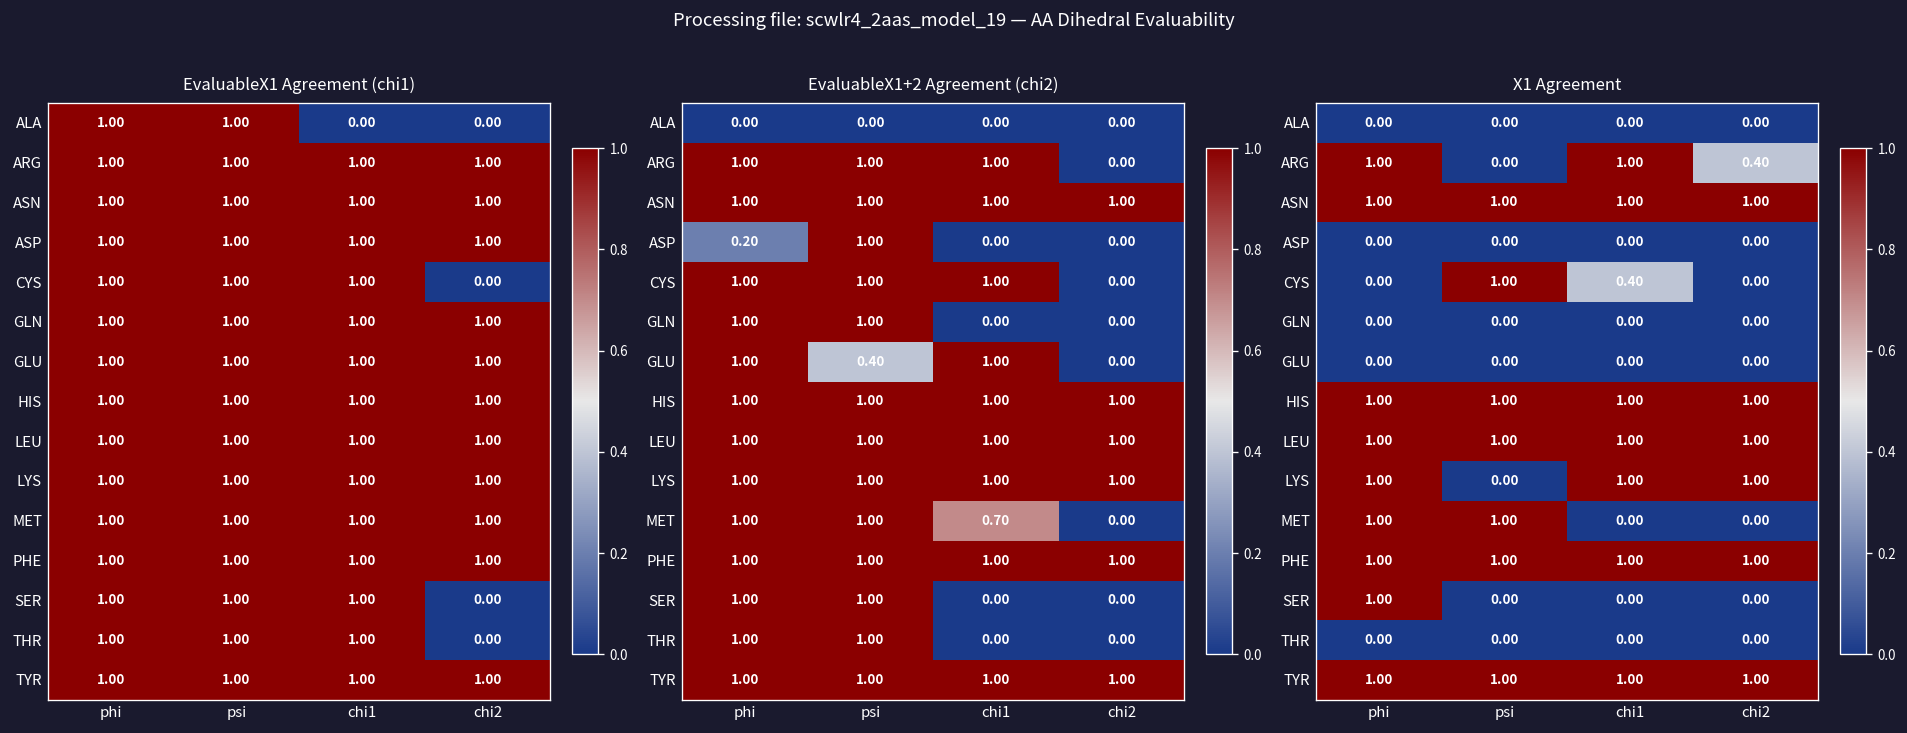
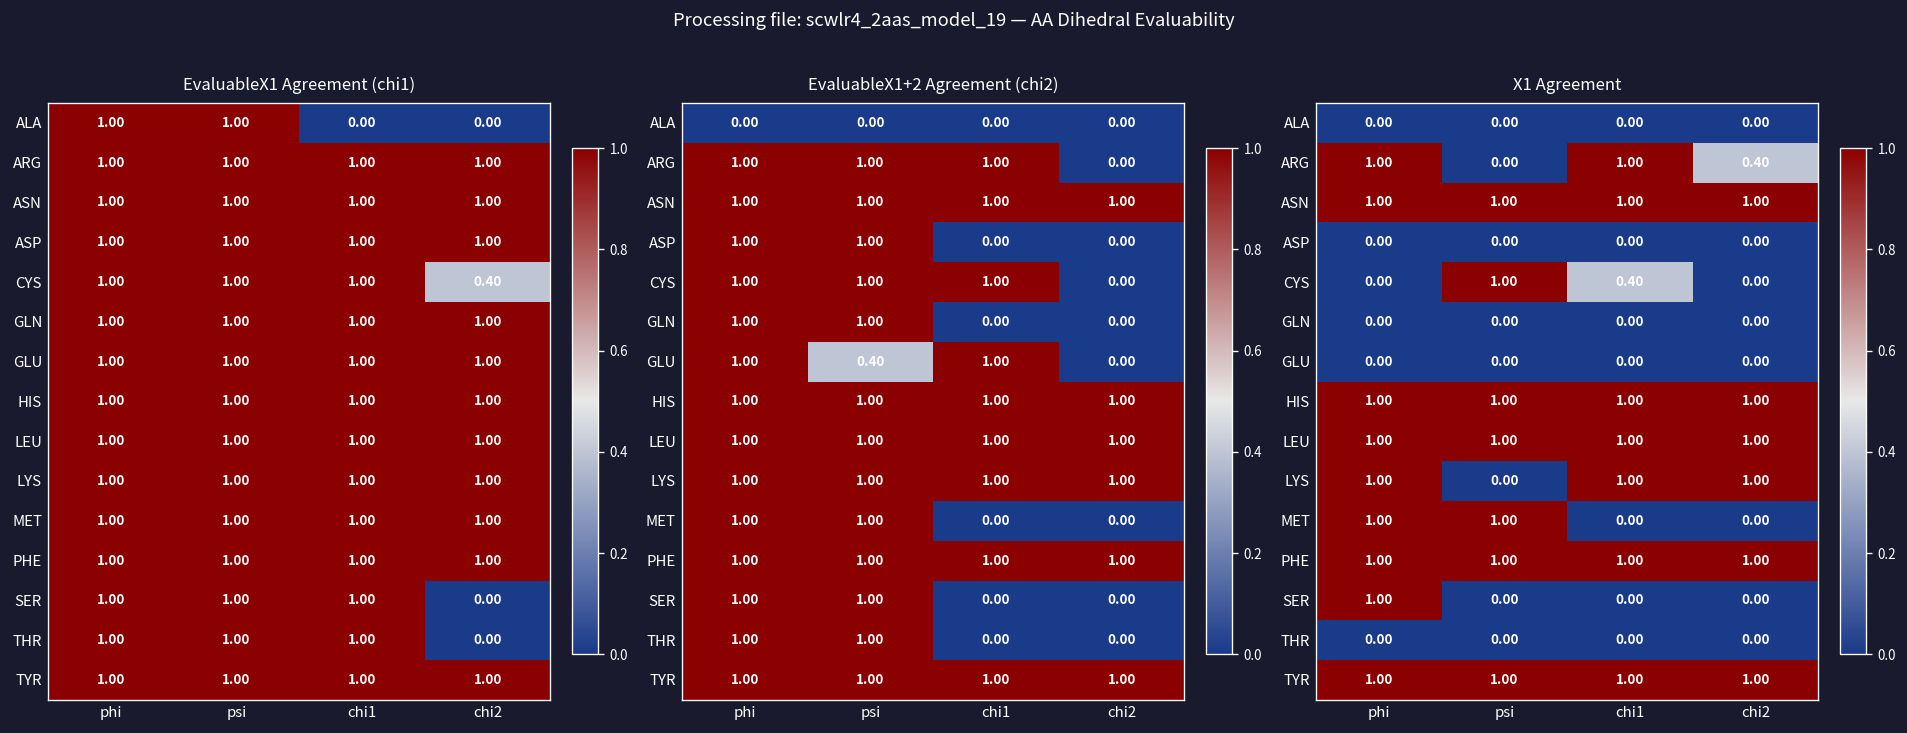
EvaluableX1 Agreement (chi1), CYS, chi2: 0.00 -> 0.40
EvaluableX1+2 Agreement (chi2), ASP, phi: 0.20 -> 1.00
EvaluableX1+2 Agreement (chi2), MET, chi1: 0.70 -> 0.00
